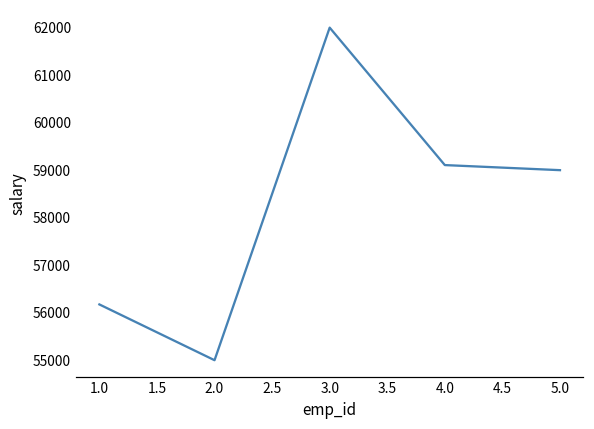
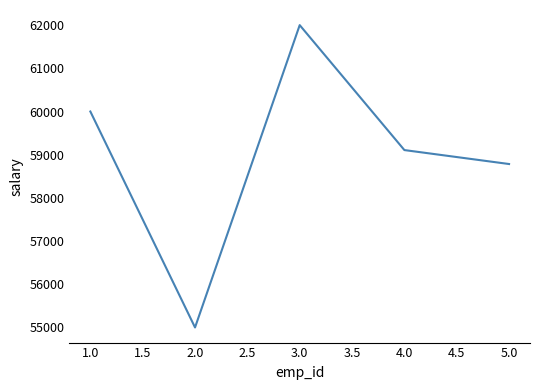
1.0: 56200 -> 60000
5.0: 59000 -> 58800
